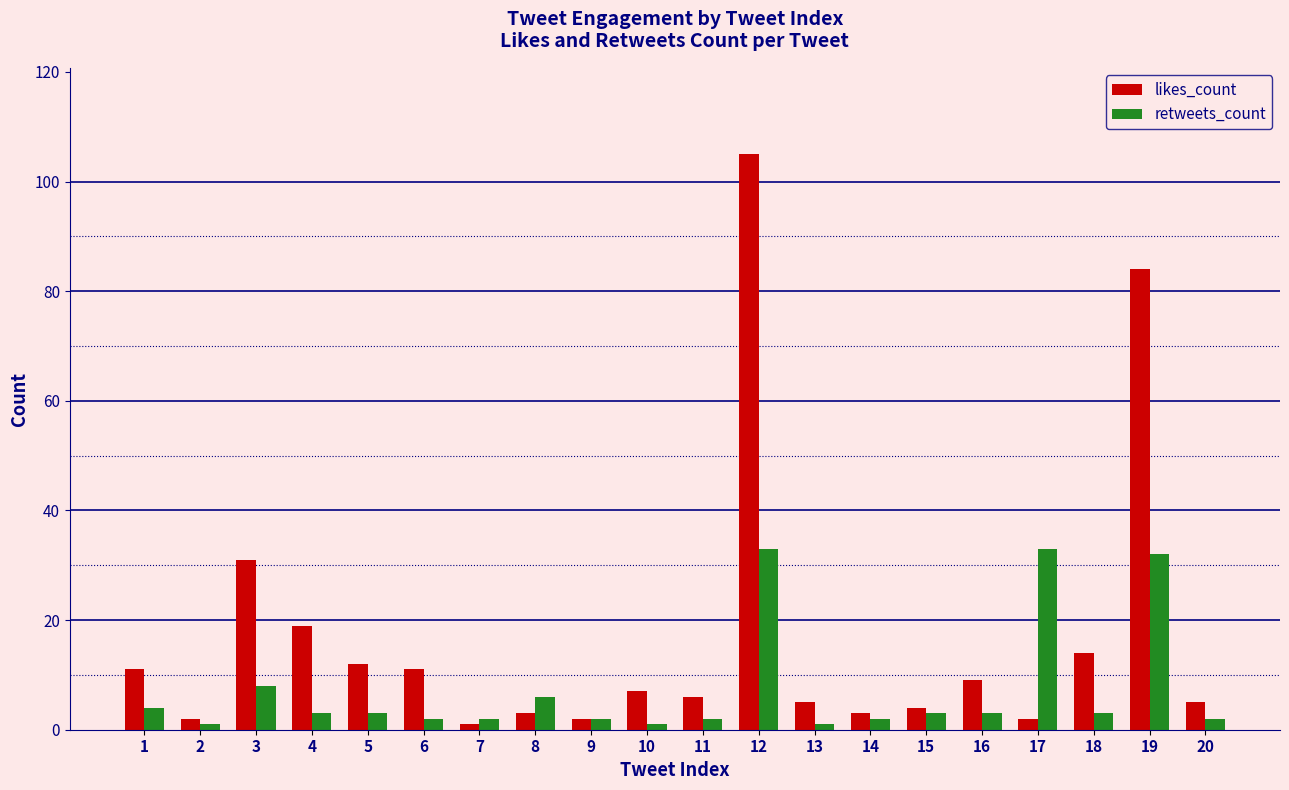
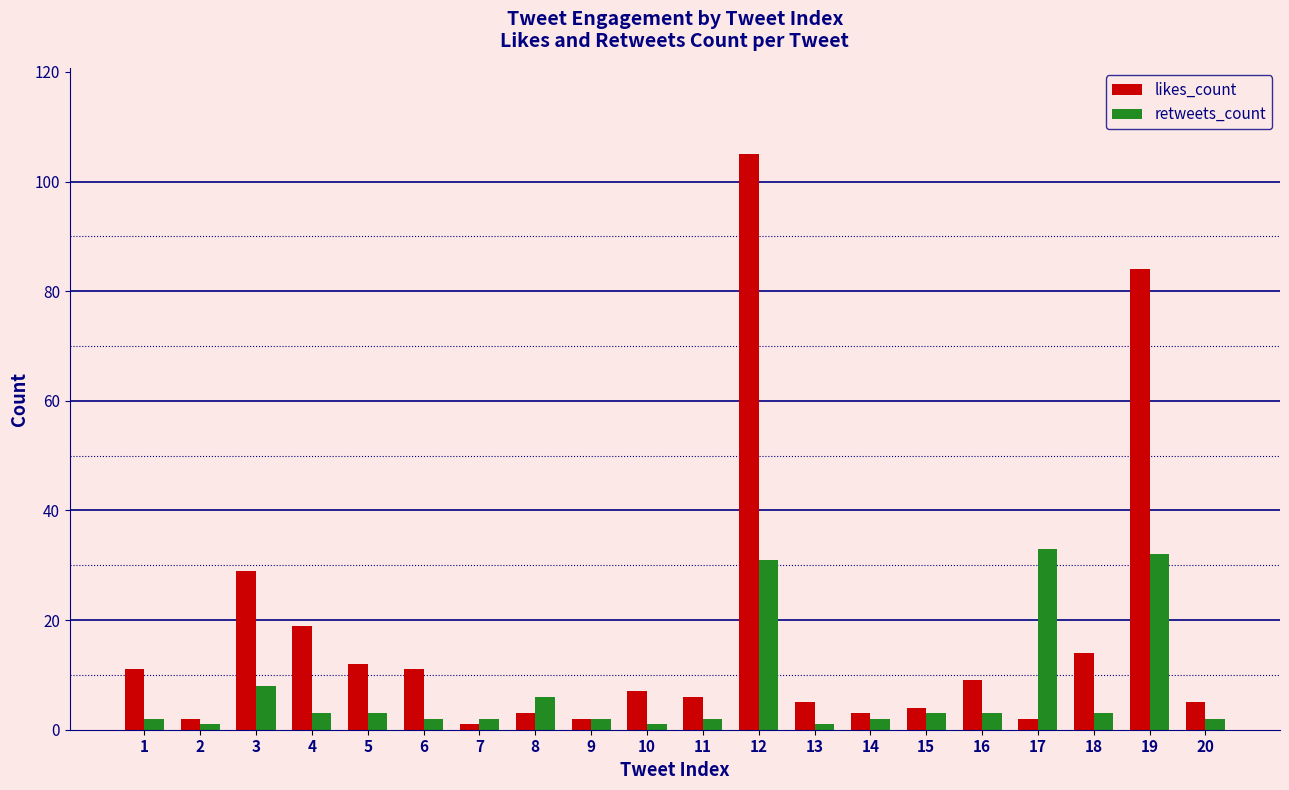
retweets_count, 1: 4 -> 2
likes_count, 3: 31 -> 29
retweets_count, 12: 33 -> 31
